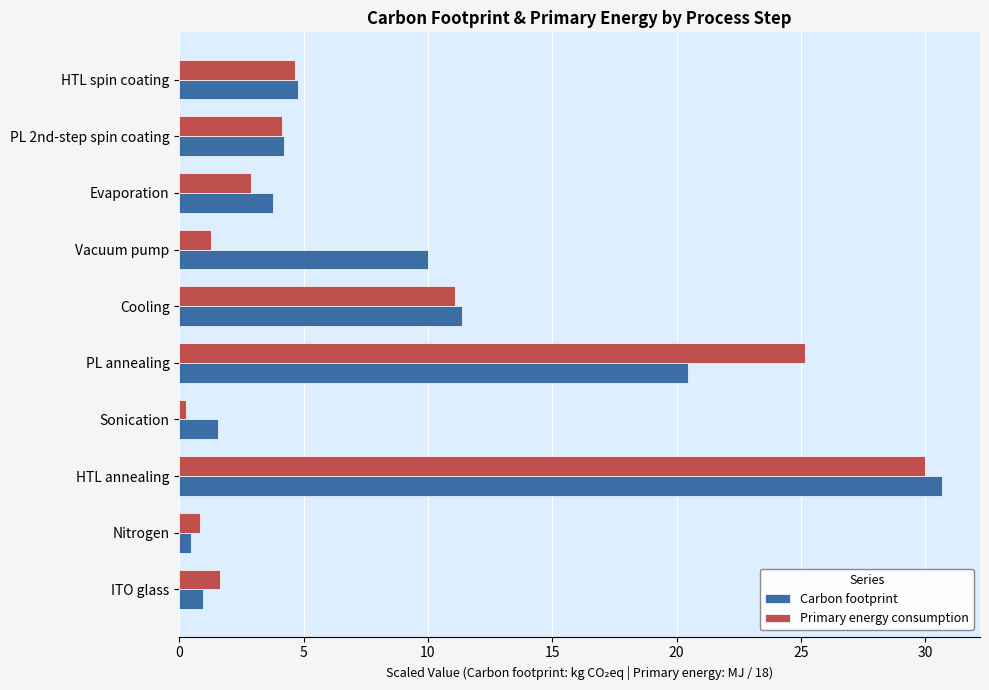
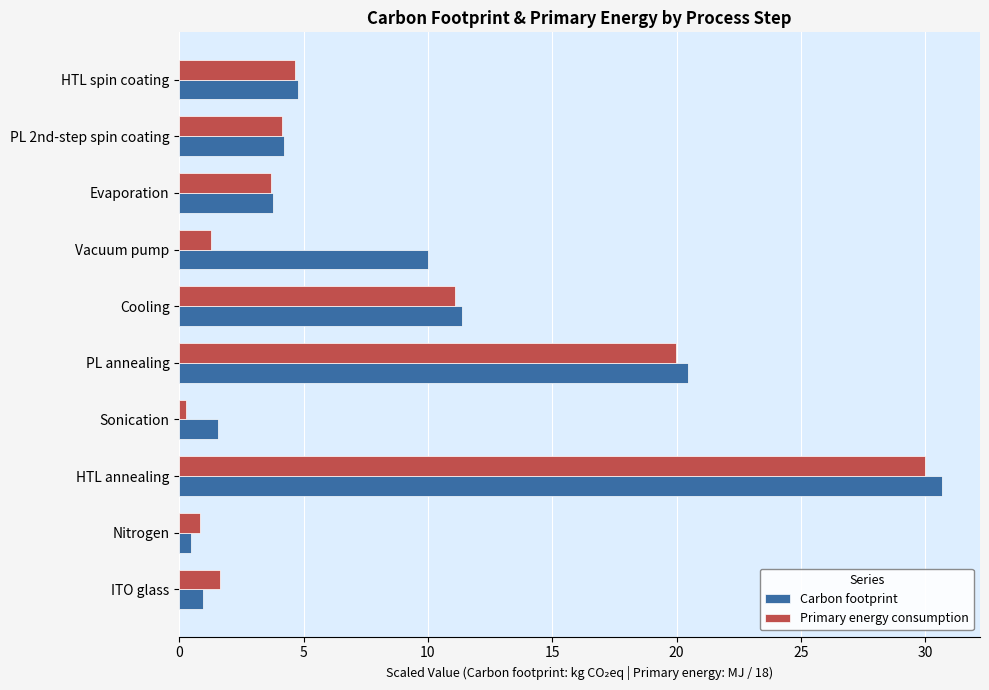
Primary energy consumption, Evaporation: 2.9 -> 3.7
Primary energy consumption, PL annealing: 25.2 -> 20.0
